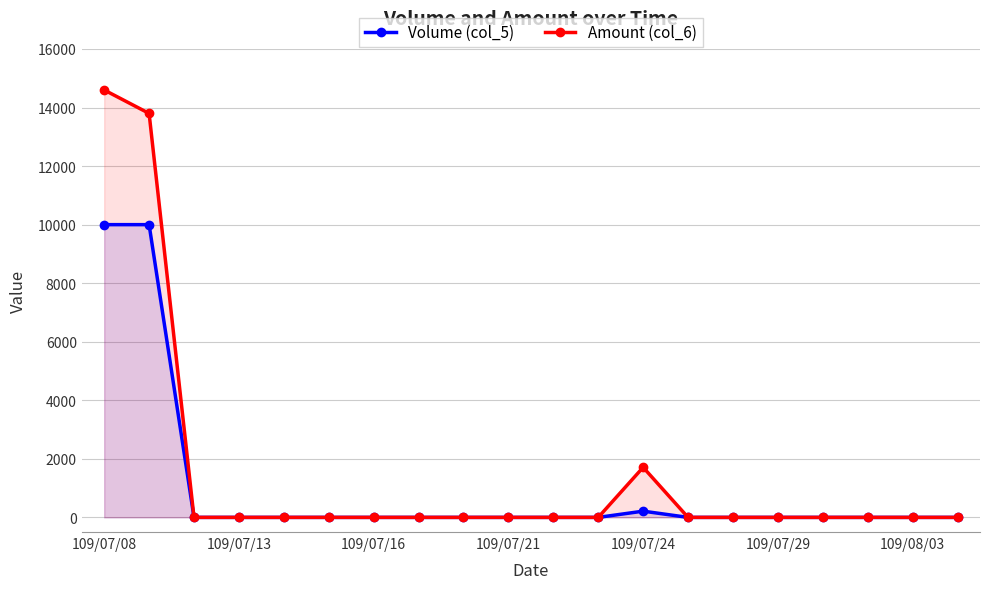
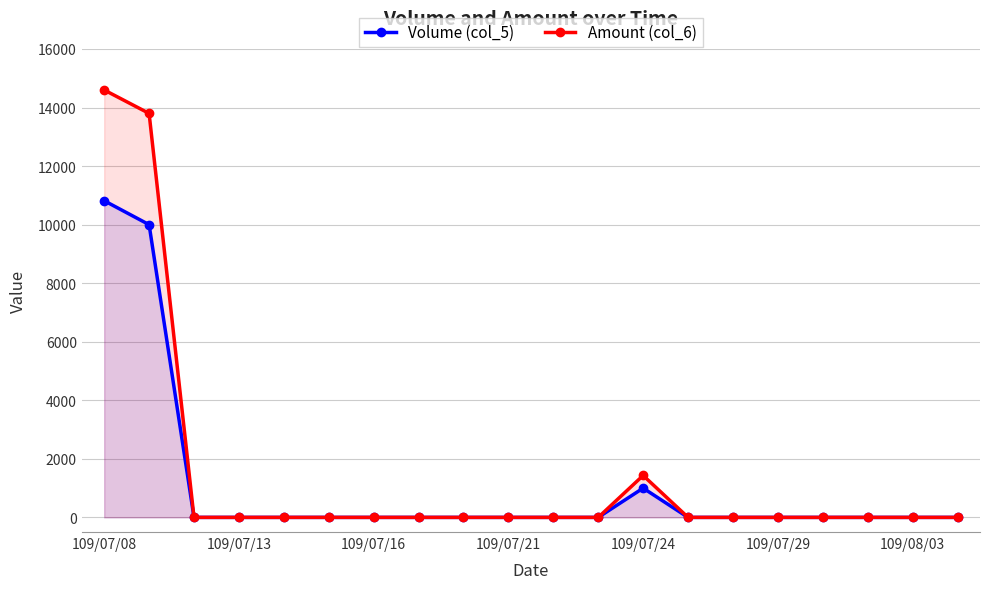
Volume (col_5), 109/07/08: 10000 -> 10800
Volume (col_5), 109/07/24: 200 -> 1000
Amount (col_6), 109/07/24: 1700 -> 1400
